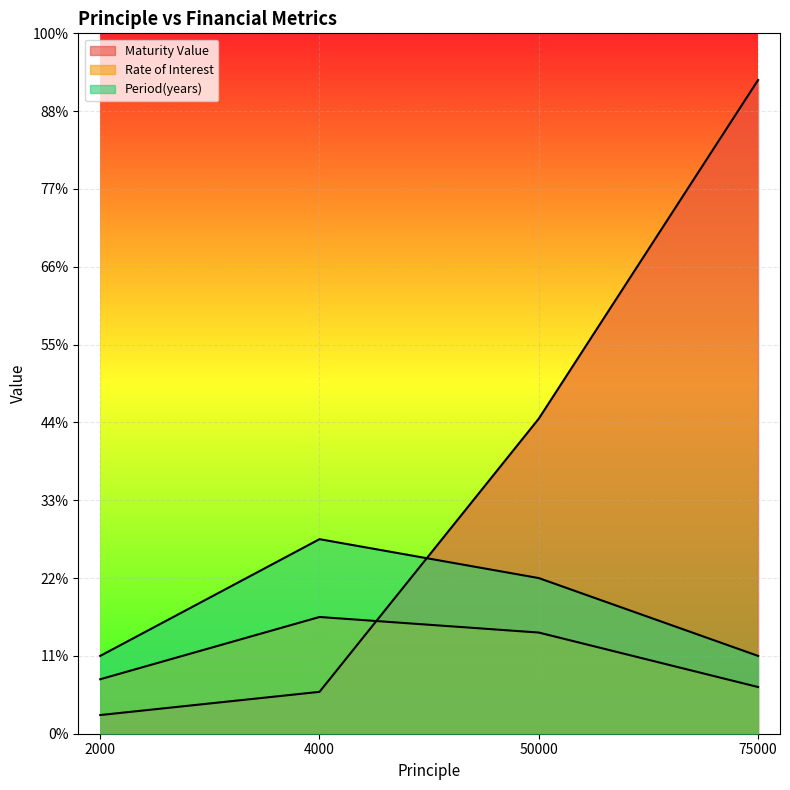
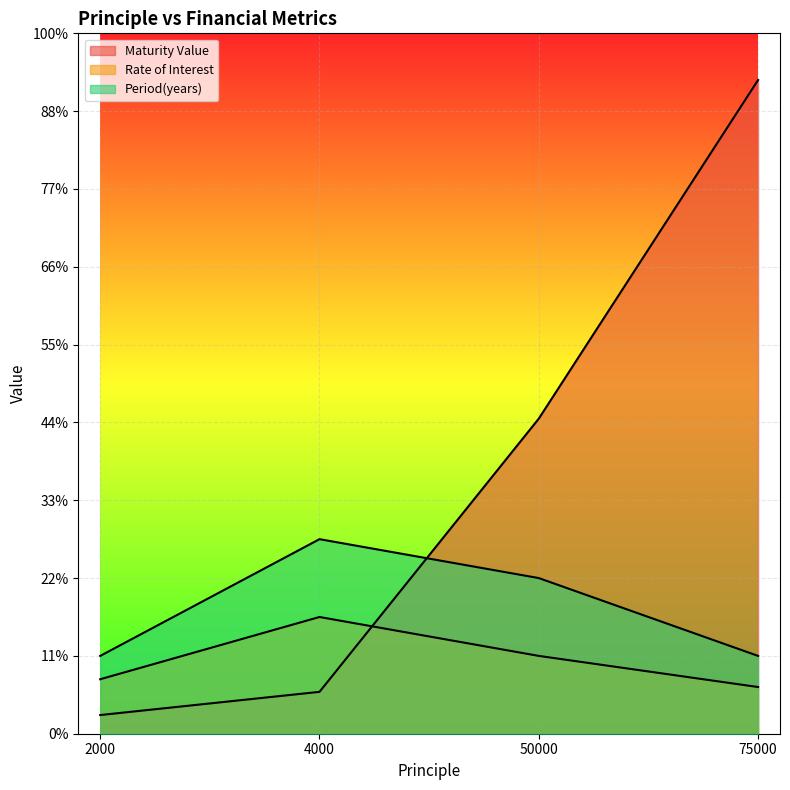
Rate of Interest, 50000: 14% -> 11%
